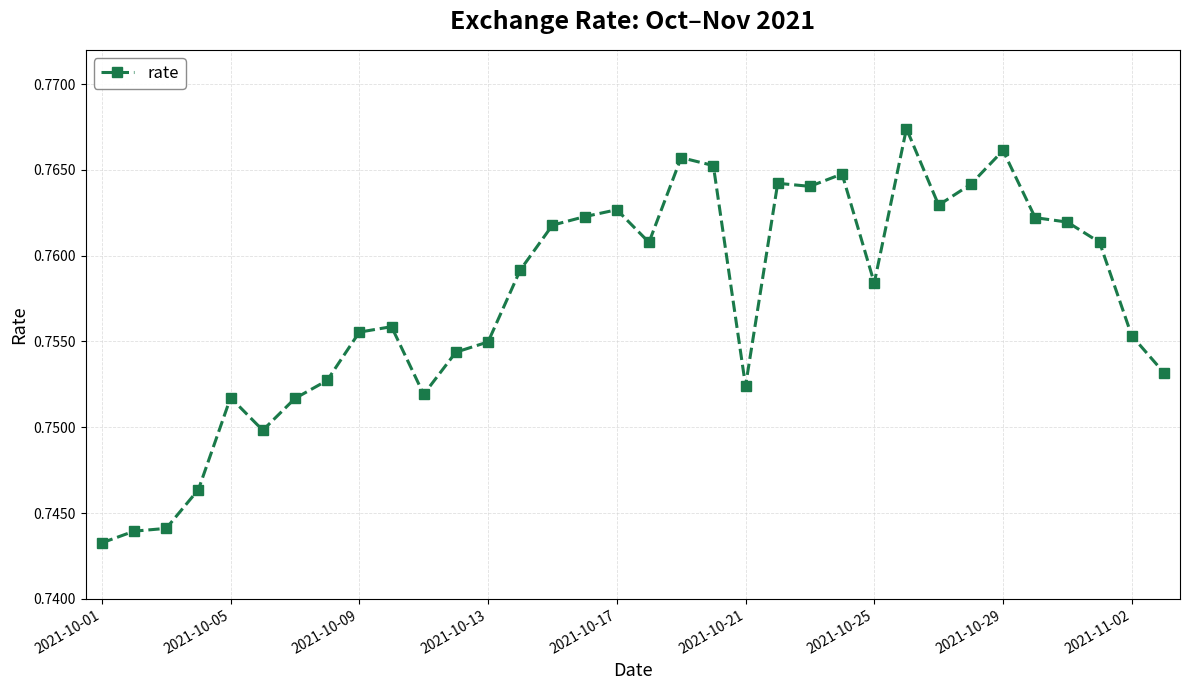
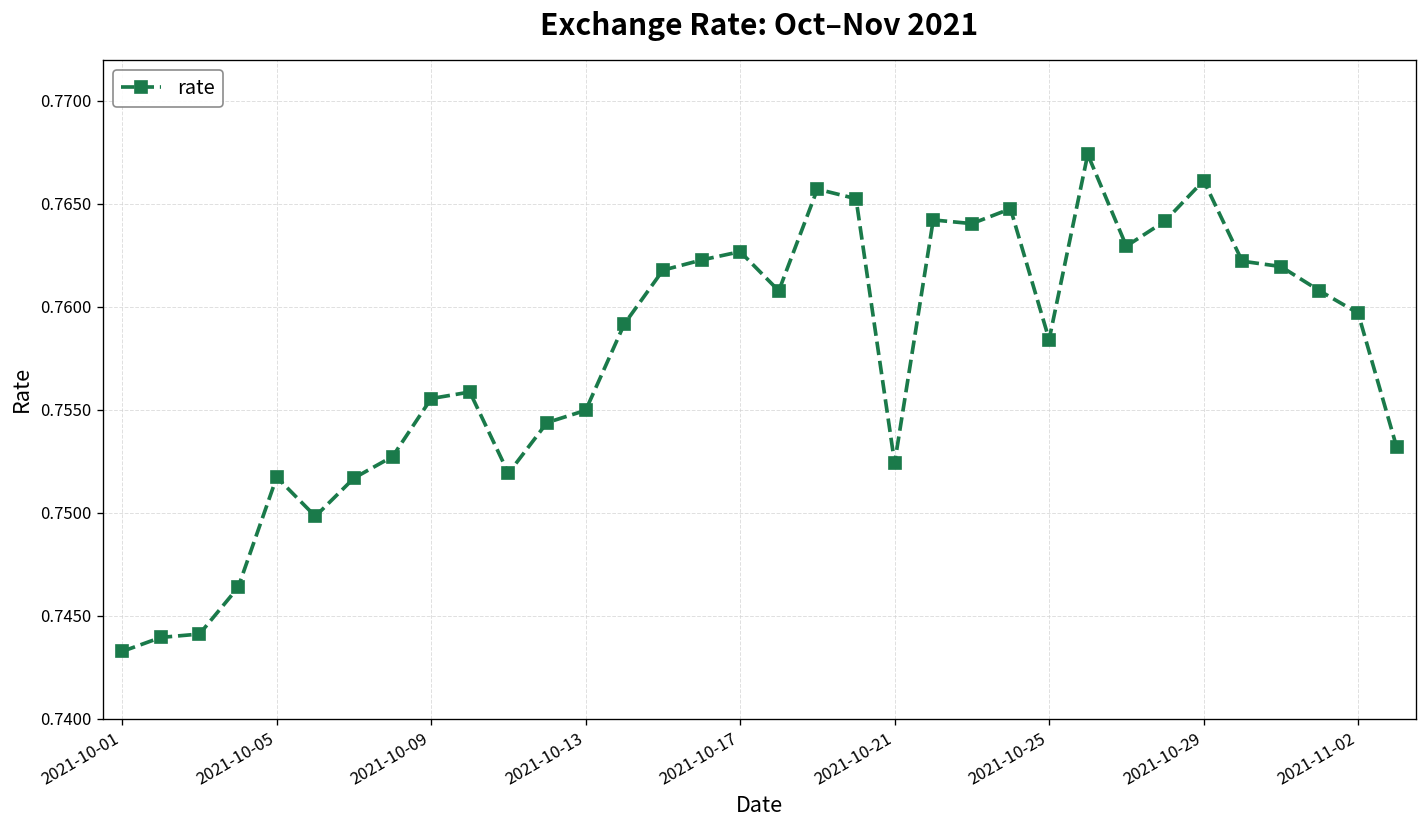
2021-11-02: 0.7553 -> 0.7597
